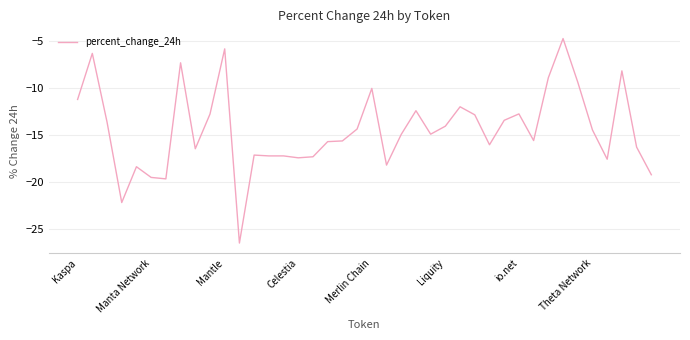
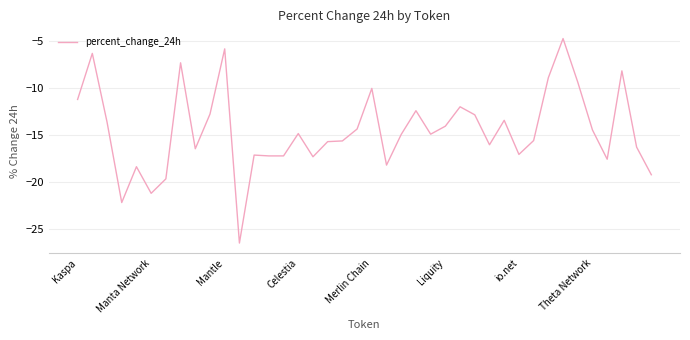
Manta Network: -20 -> -21
Celestia: -17 -> -15
io.net: -13 -> -17
